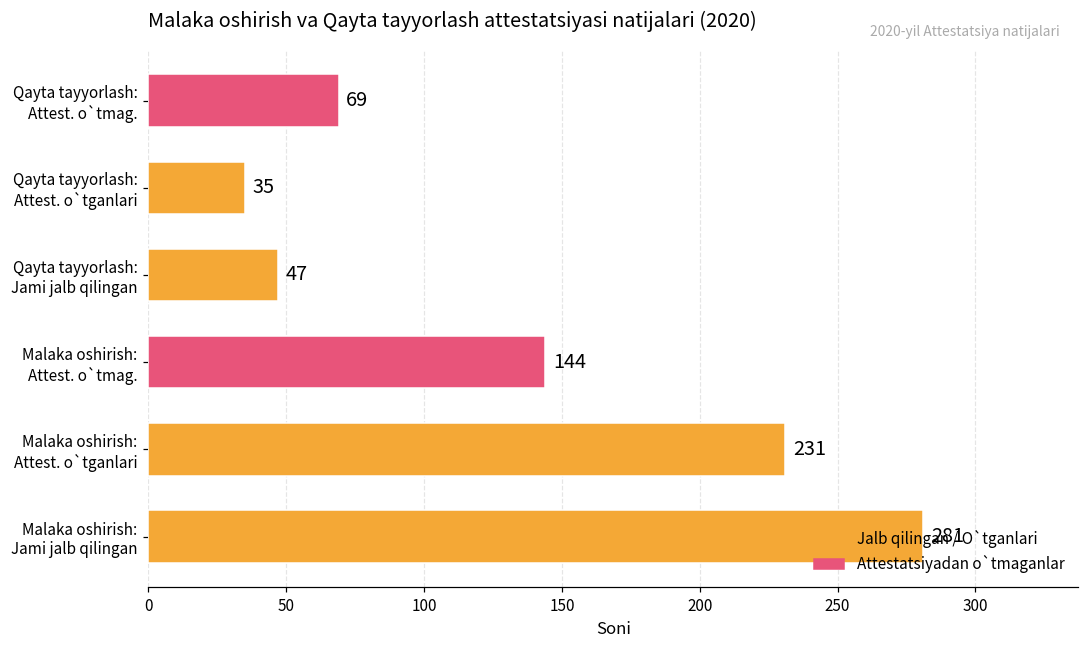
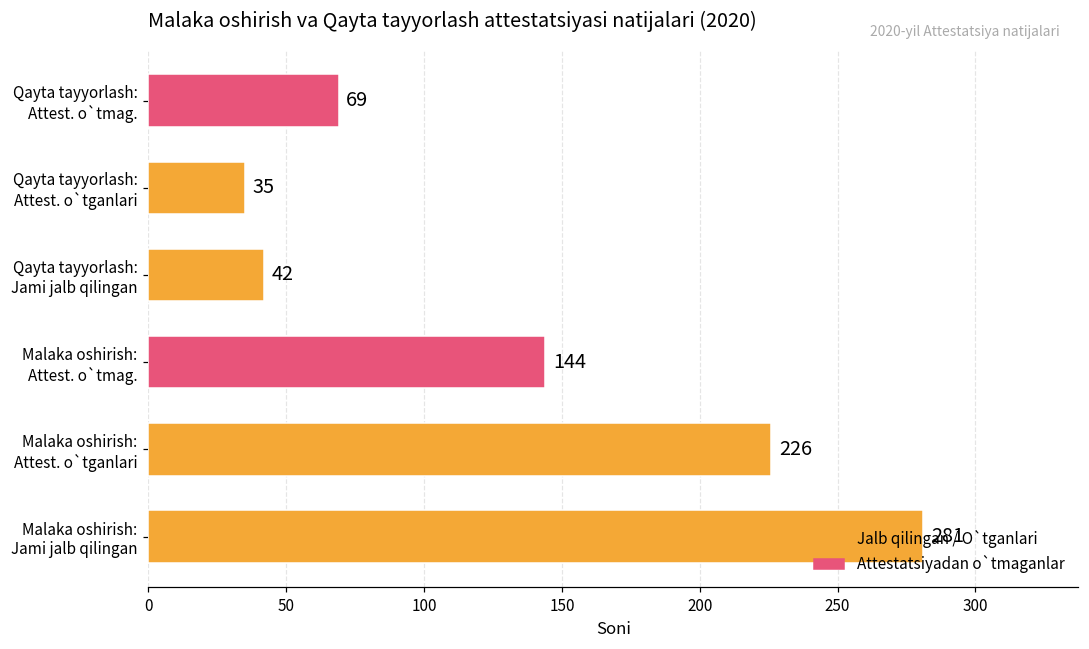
Qayta tayyorlash: Jami jalb qilingan: 47 -> 42
Malaka oshirish: Attest. o`tganlari: 231 -> 226
